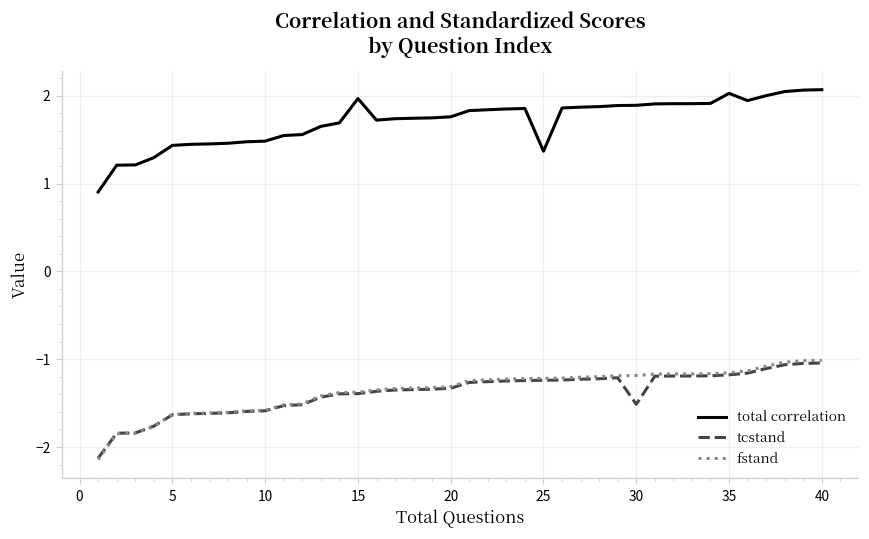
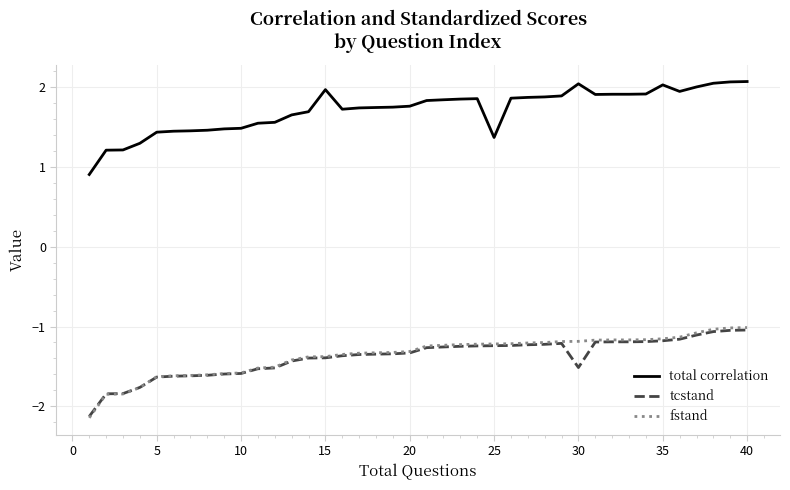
total correlation, 30: 1.9 -> 2.0
